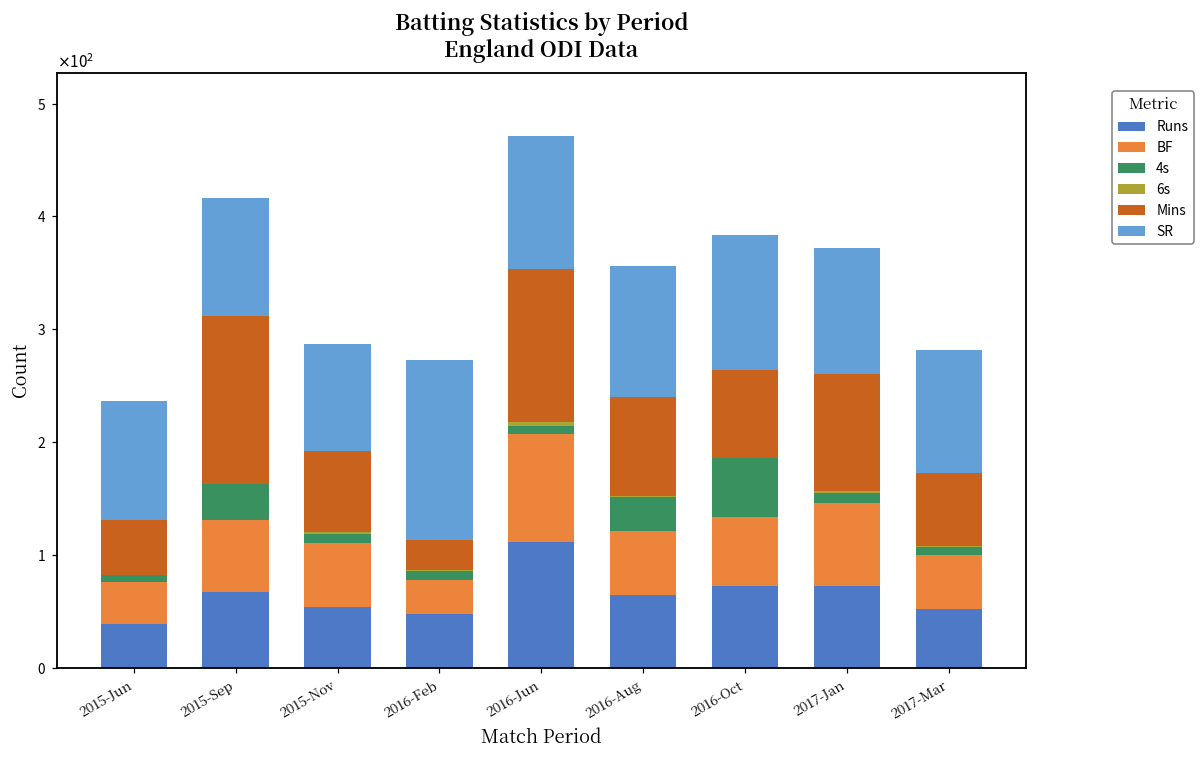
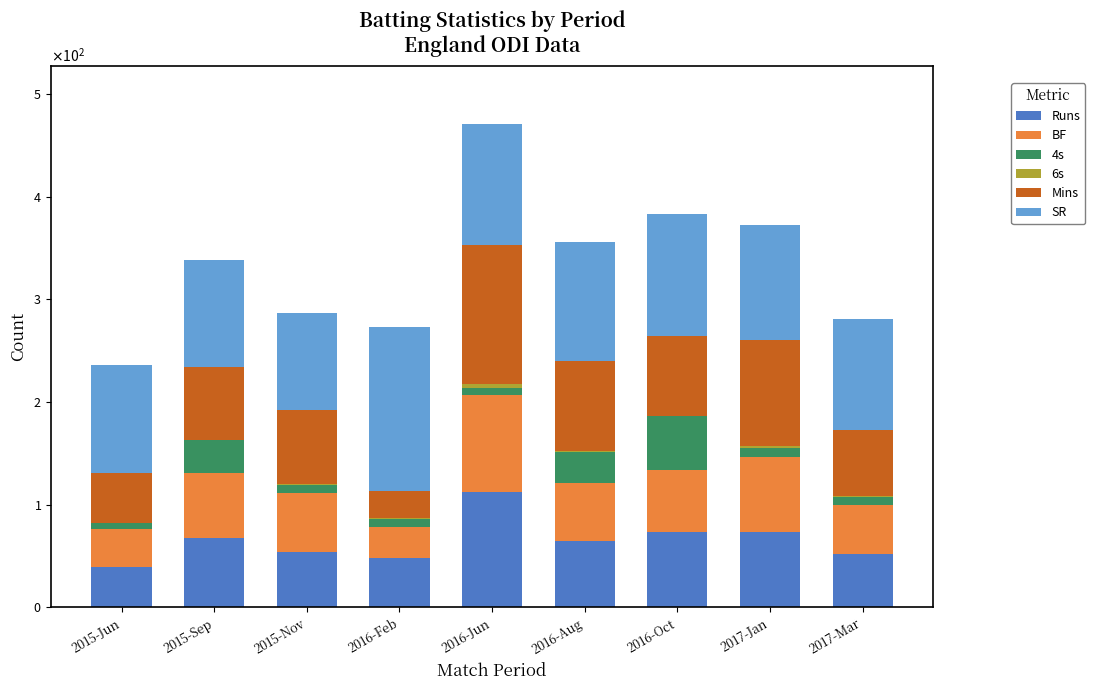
Mins, 2015-Sep: 149 -> 71
